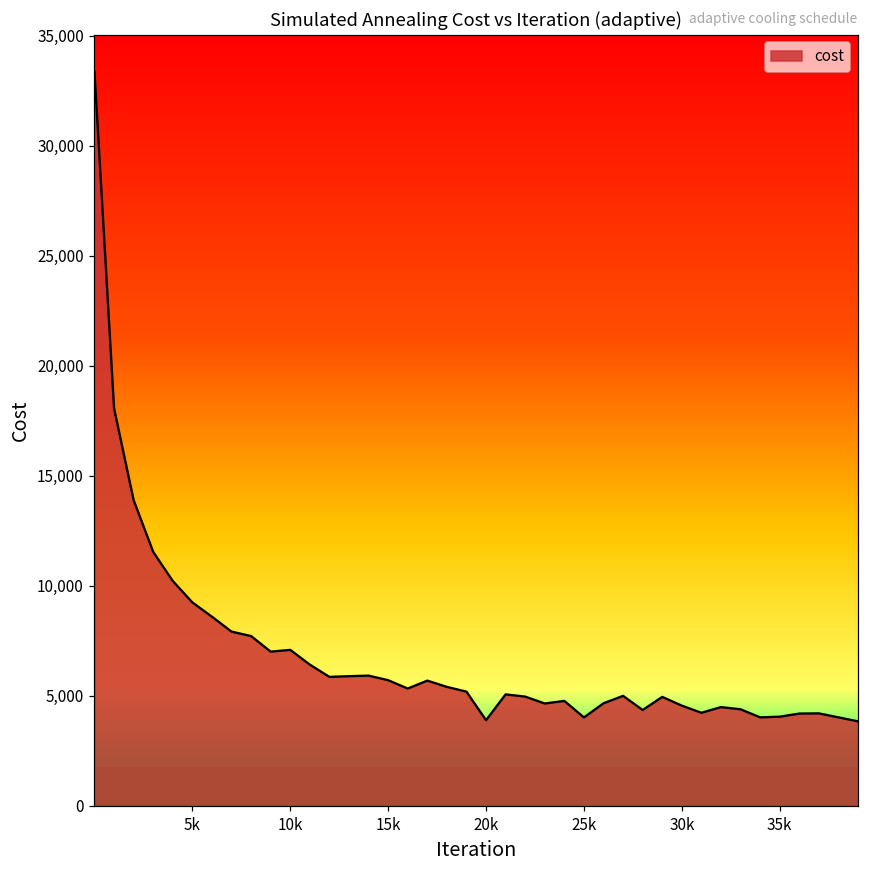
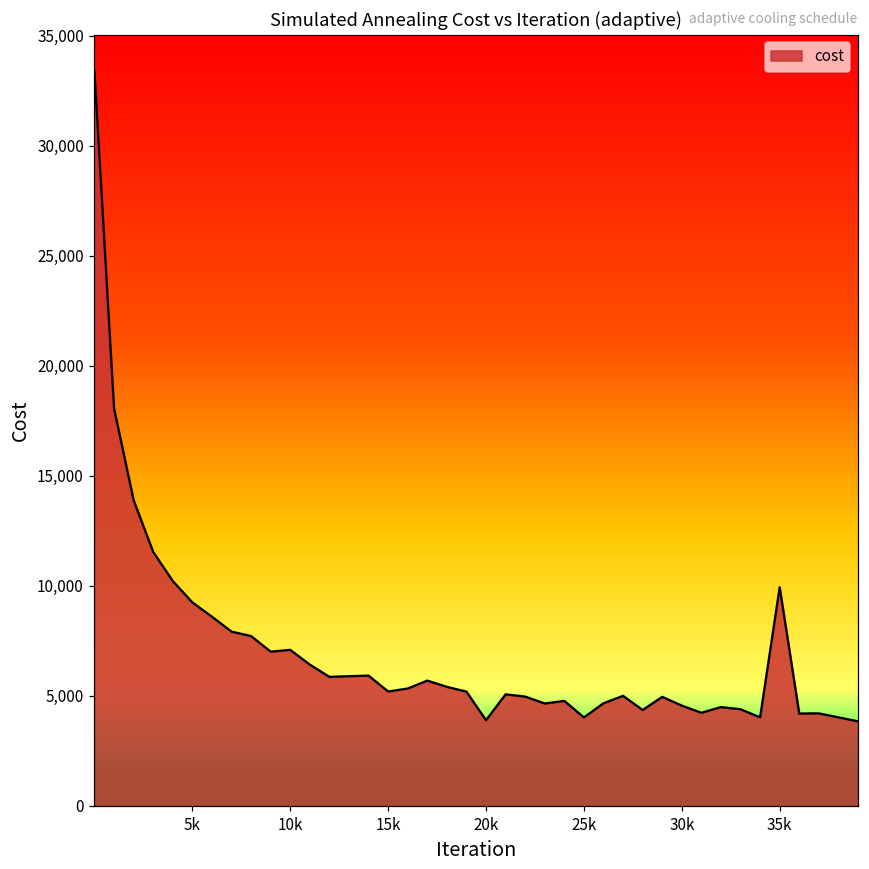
15k: 5,700 -> 5,200
35k: 4,100 -> 9,900
